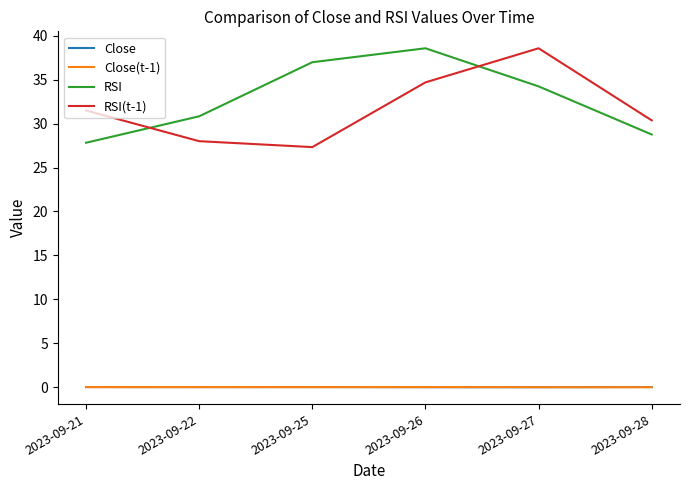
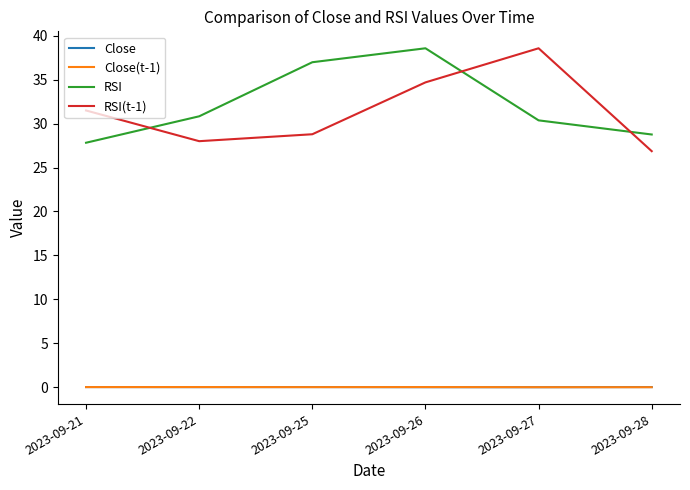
RSI(t-1), 2023-09-25: 27 -> 29
RSI, 2023-09-27: 34 -> 30
RSI(t-1), 2023-09-28: 30 -> 27
